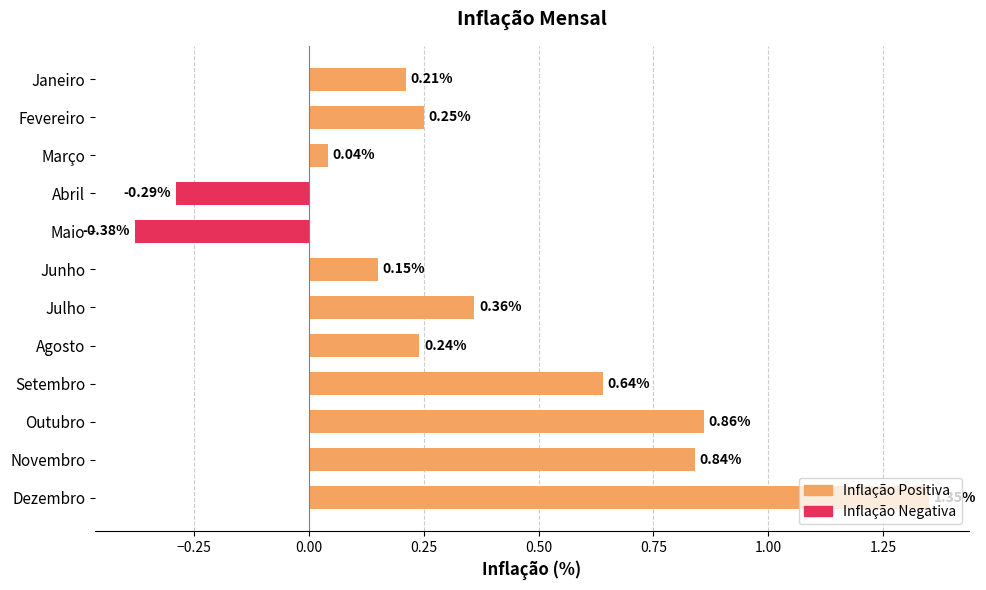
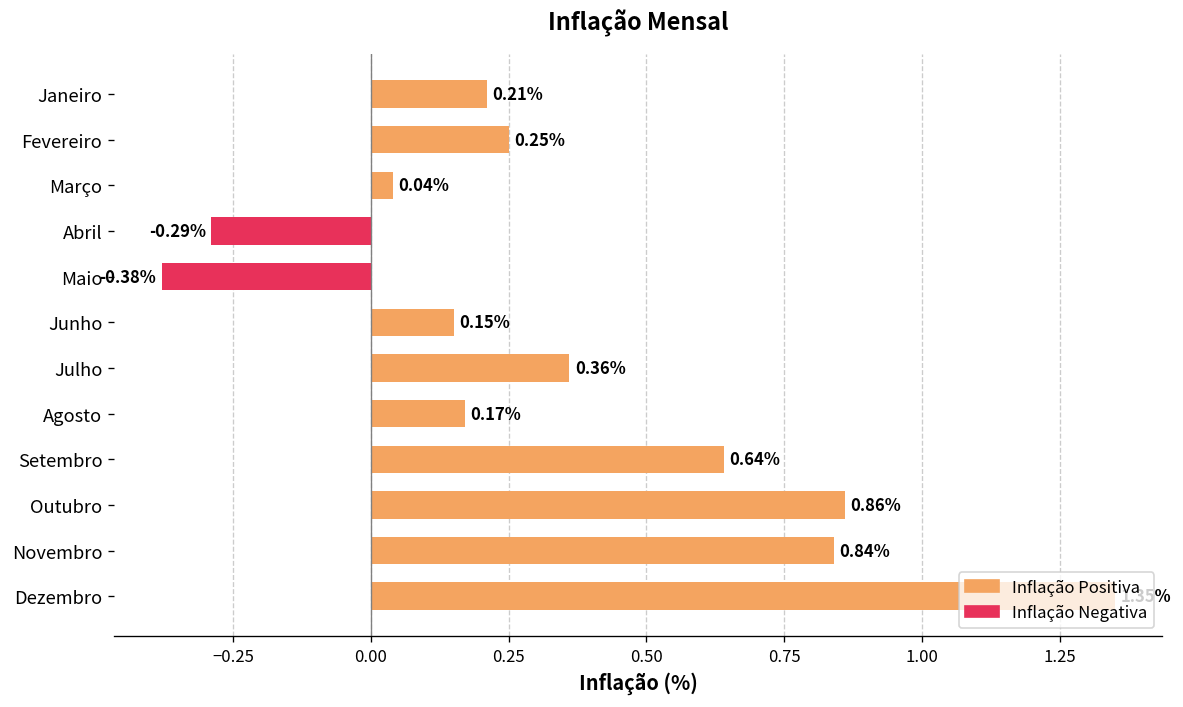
Agosto: 0.24% -> 0.17%
